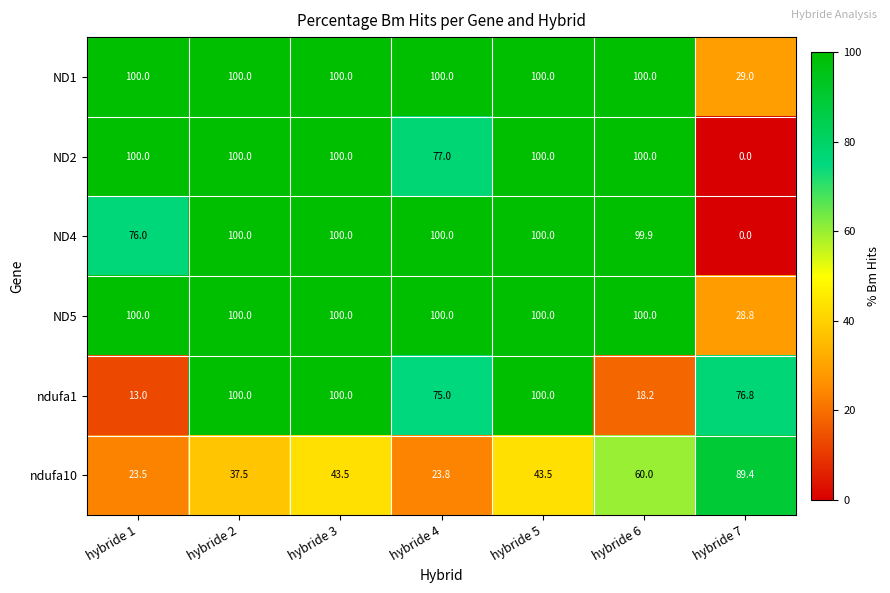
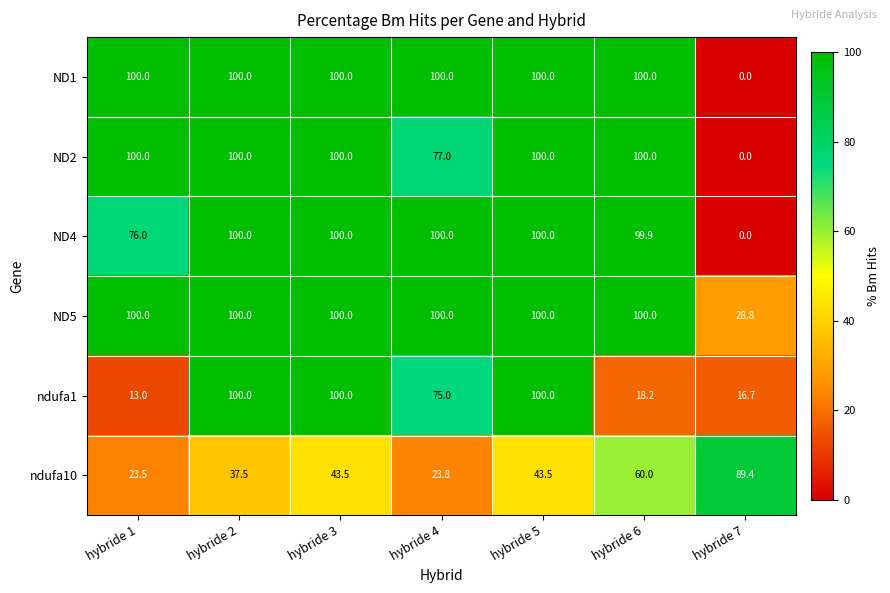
ND1, hybride 7: 29.0 -> 0.0
ndufa1, hybride 7: 76.8 -> 16.7
